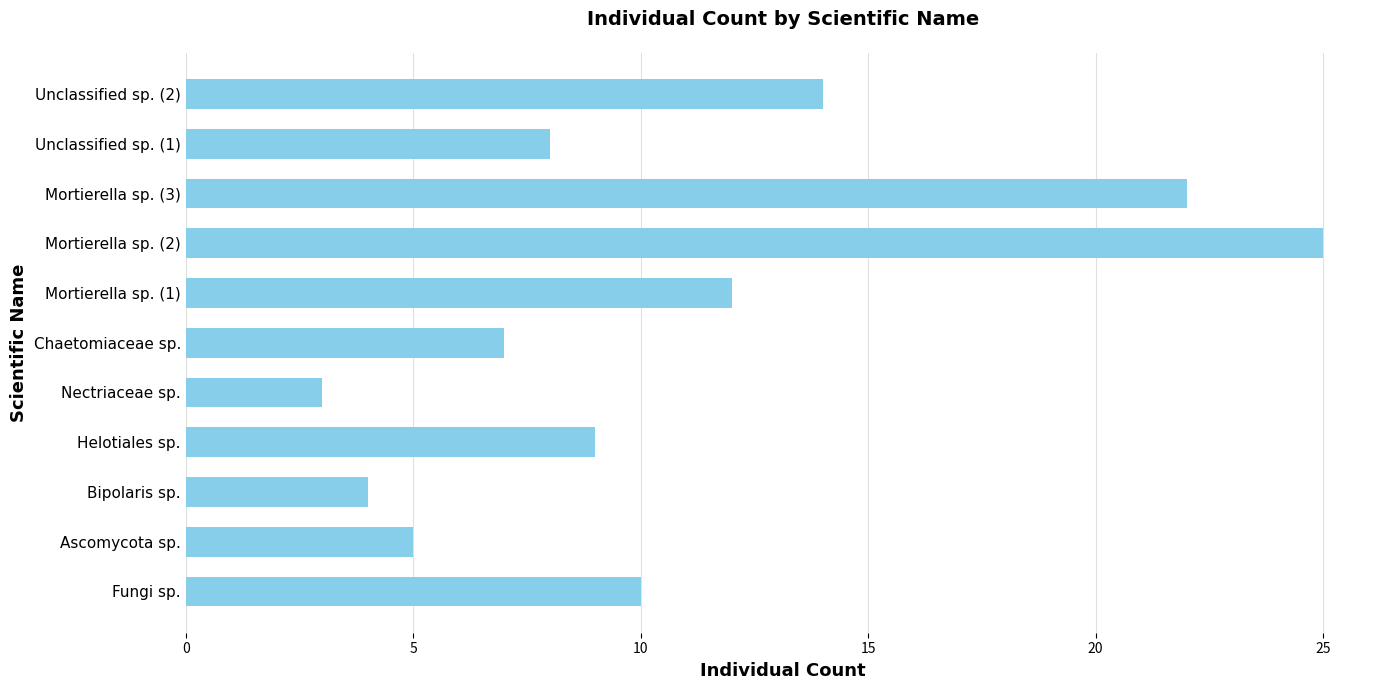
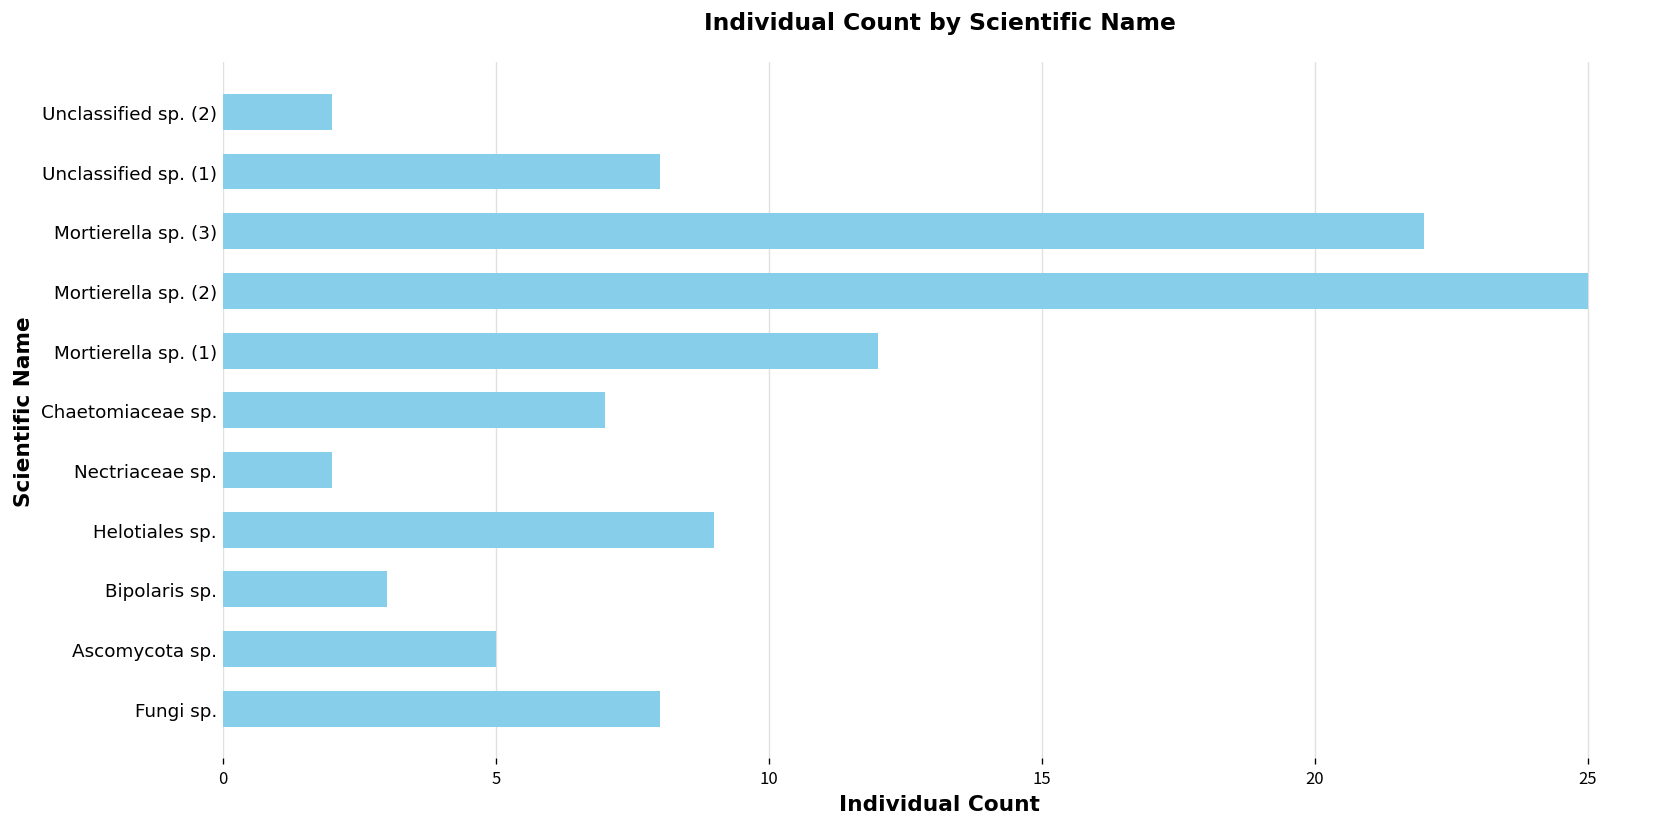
Unclassified sp. (2): 14 -> 2
Nectriaceae sp.: 3 -> 2
Bipolaris sp.: 4 -> 3
Fungi sp.: 10 -> 8
